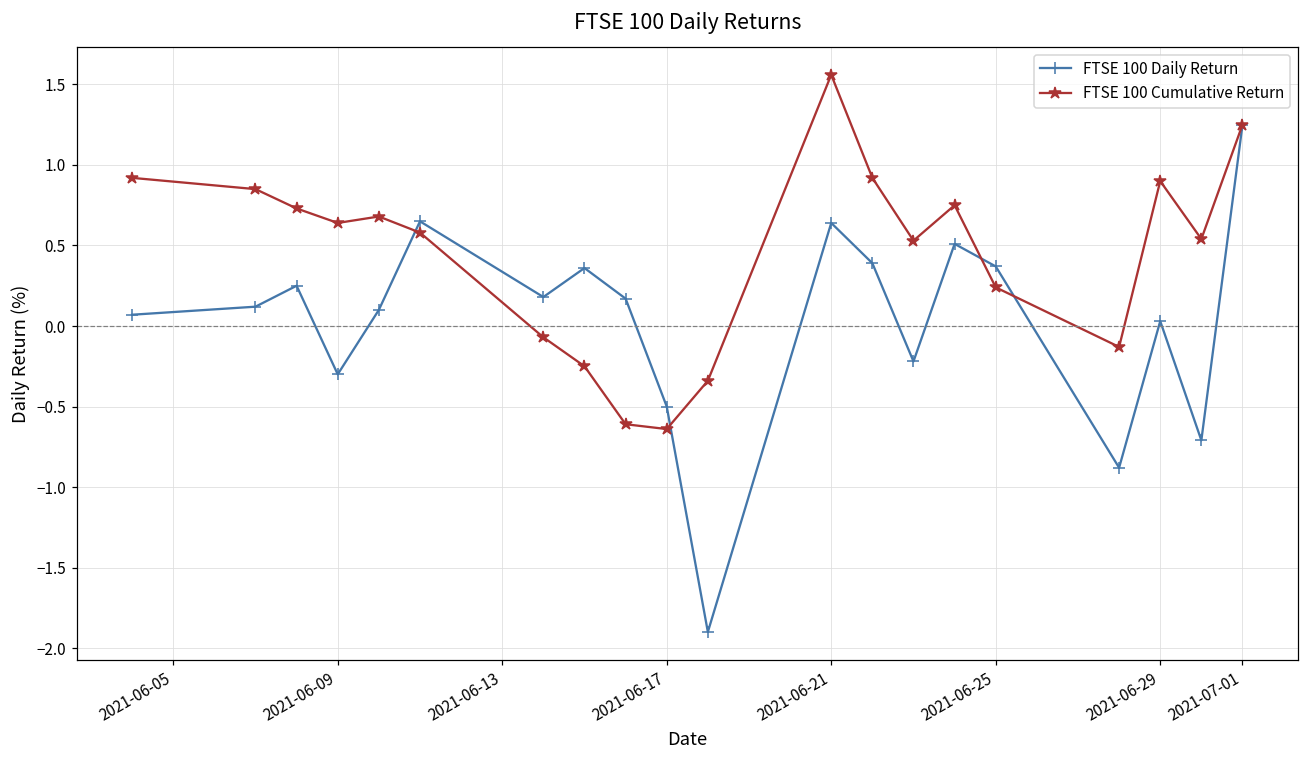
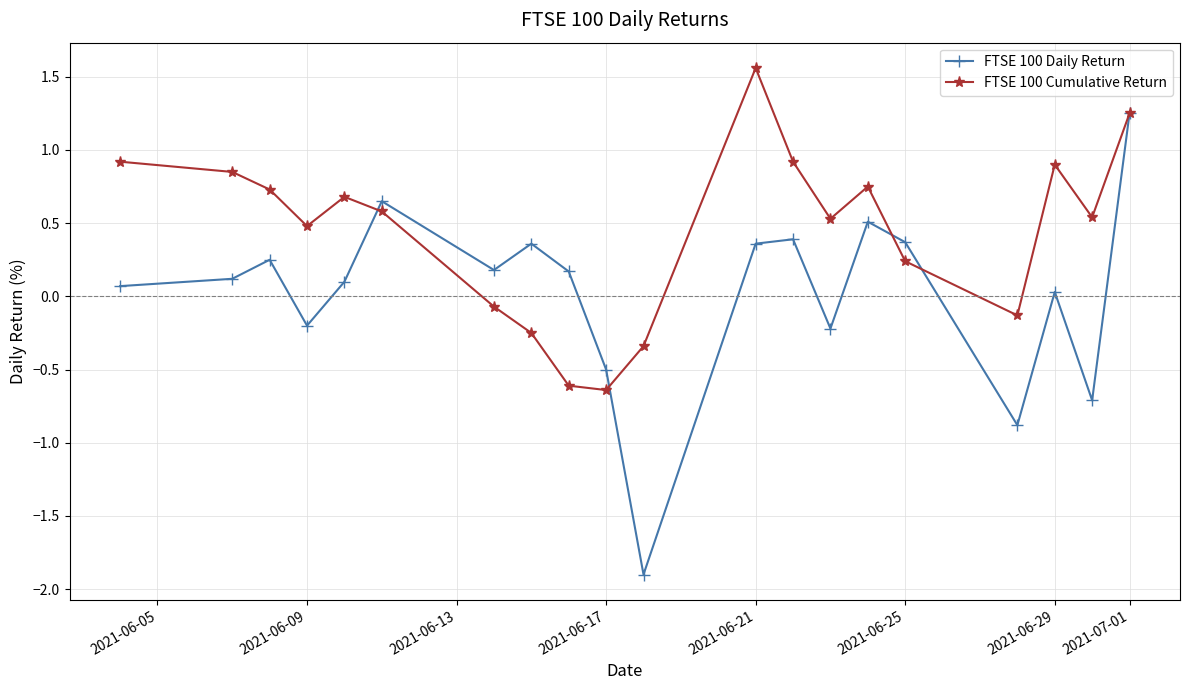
FTSE 100 Daily Return, 2021-06-09: -0.3 -> -0.2
FTSE 100 Cumulative Return, 2021-06-09: 0.64 -> 0.48
FTSE 100 Daily Return, 2021-06-21: 0.64 -> 0.36
